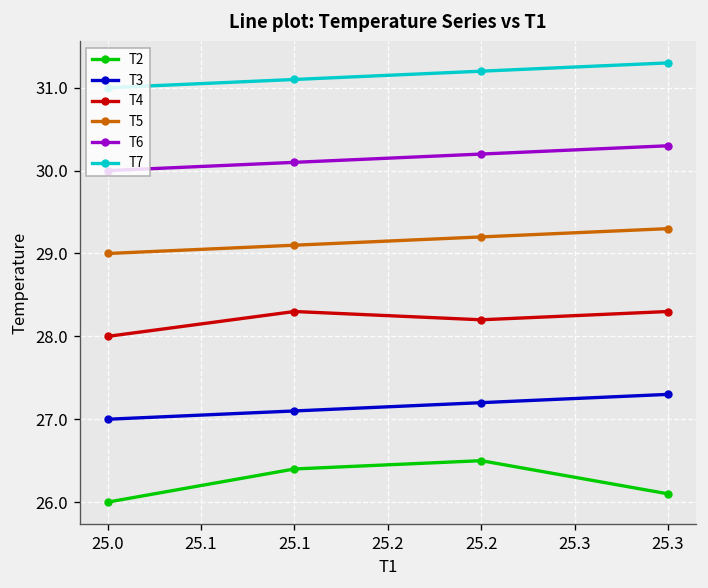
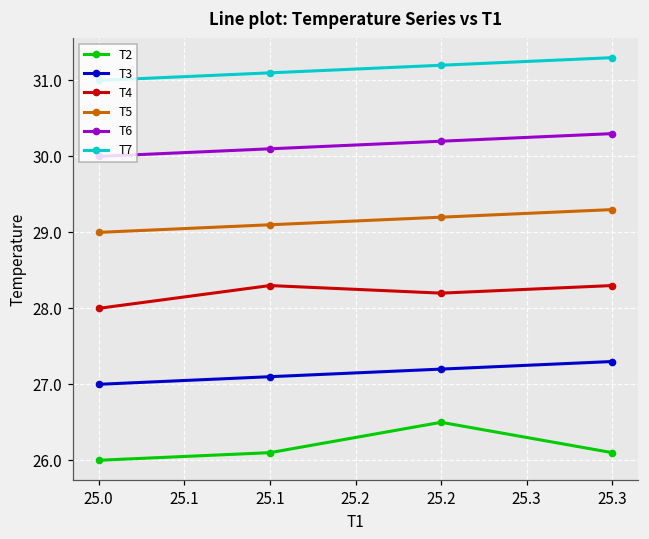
T2, 25.1: 26.4 -> 26.1
